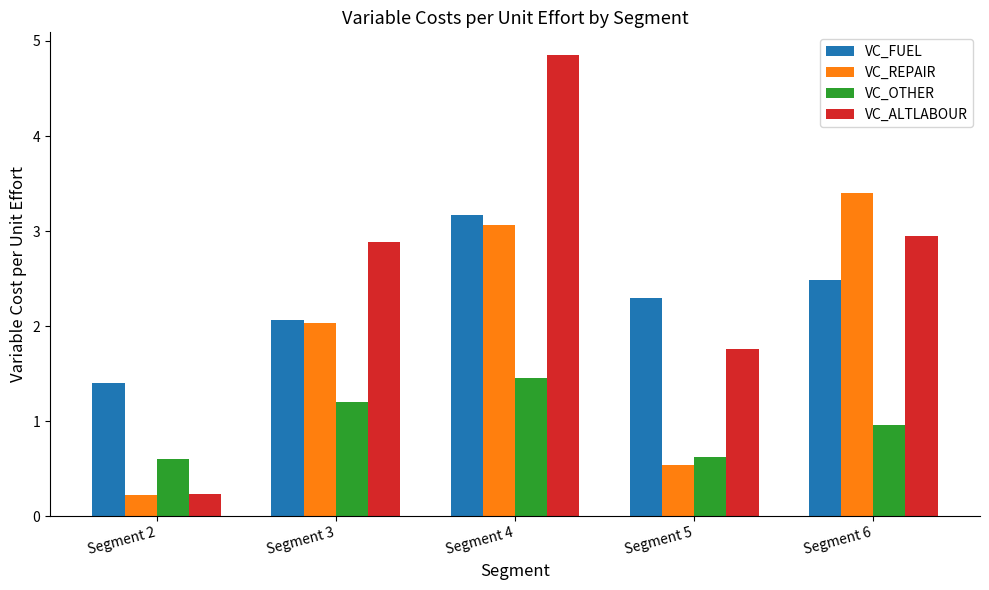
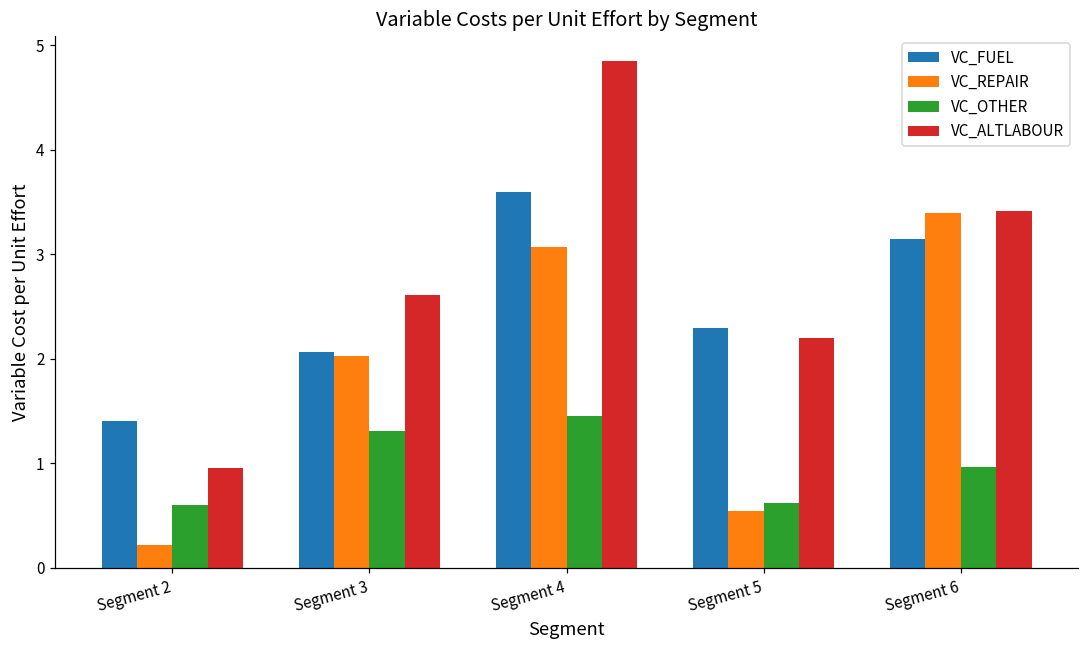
VC_ALTLABOUR, Segment 2: 0.2 -> 1.0
VC_OTHER, Segment 3: 1.2 -> 1.3
VC_ALTLABOUR, Segment 3: 2.9 -> 2.6
VC_FUEL, Segment 4: 3.2 -> 3.6
VC_ALTLABOUR, Segment 5: 1.8 -> 2.2
VC_FUEL, Segment 6: 2.5 -> 3.2
VC_ALTLABOUR, Segment 6: 2.9 -> 3.4
